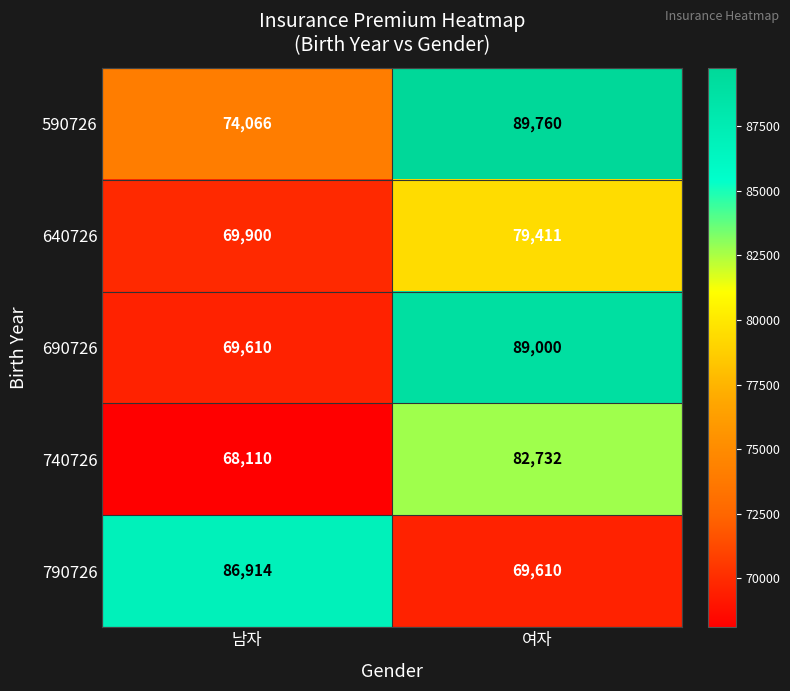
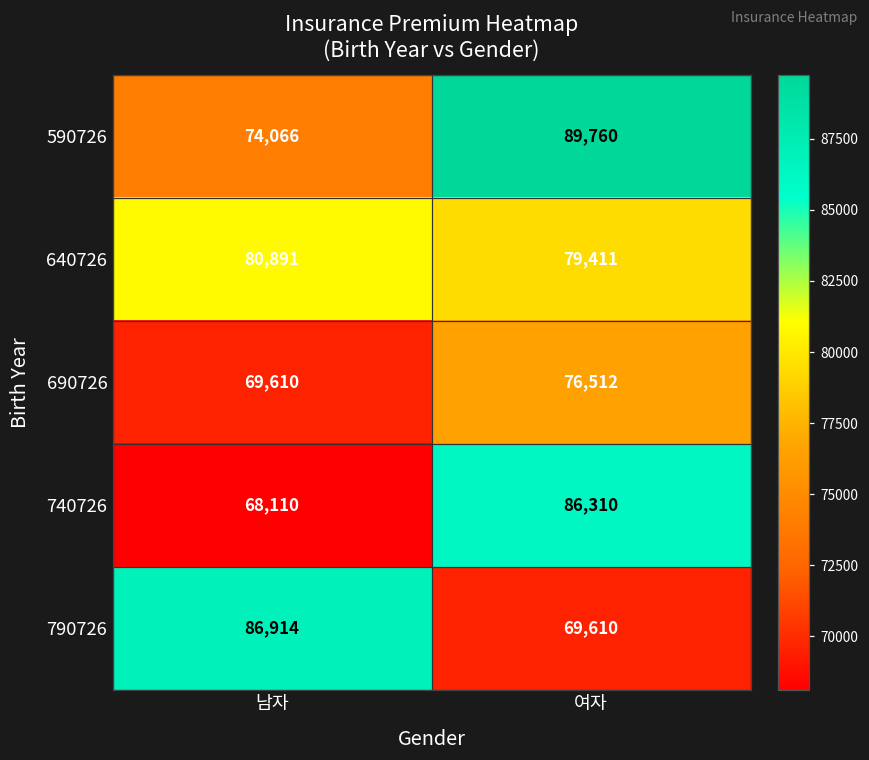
640726, 남자: 69,900 -> 80,891
690726, 여자: 89,000 -> 76,512
740726, 여자: 82,732 -> 86,310
